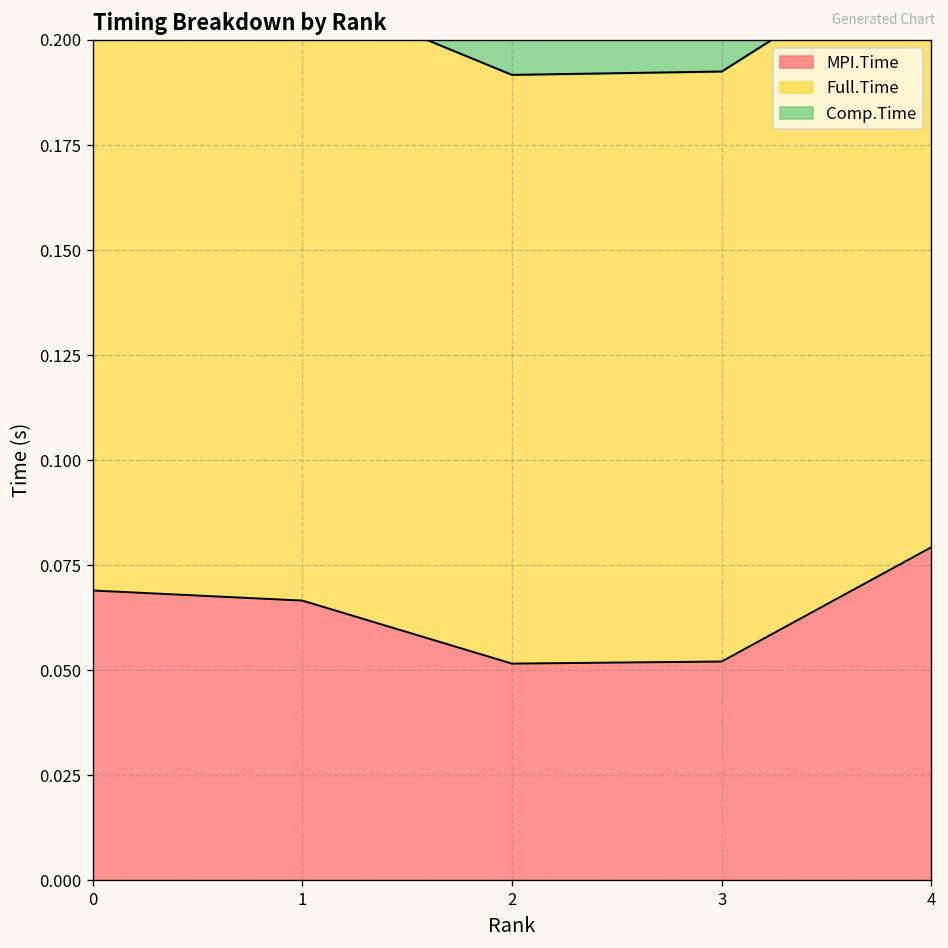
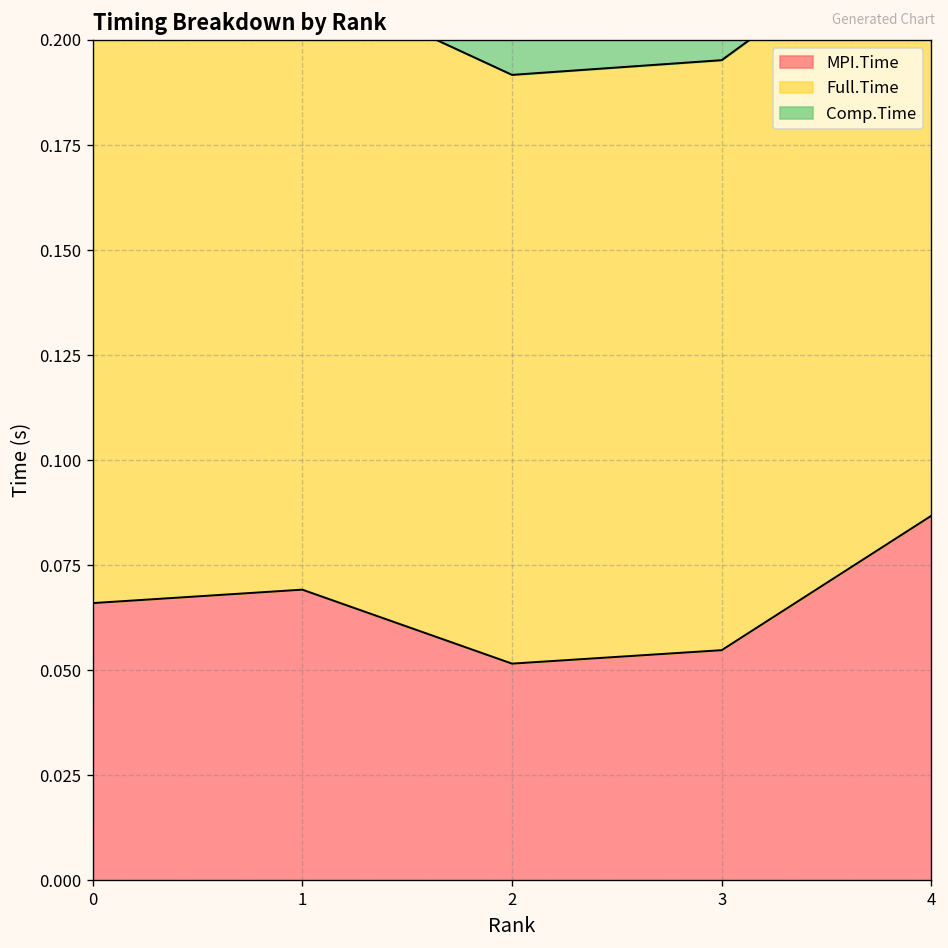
MPI.Time, 0: 0.069 -> 0.066
MPI.Time, 1: 0.067 -> 0.069
MPI.Time, 3: 0.052 -> 0.055
MPI.Time, 4: 0.079 -> 0.087
